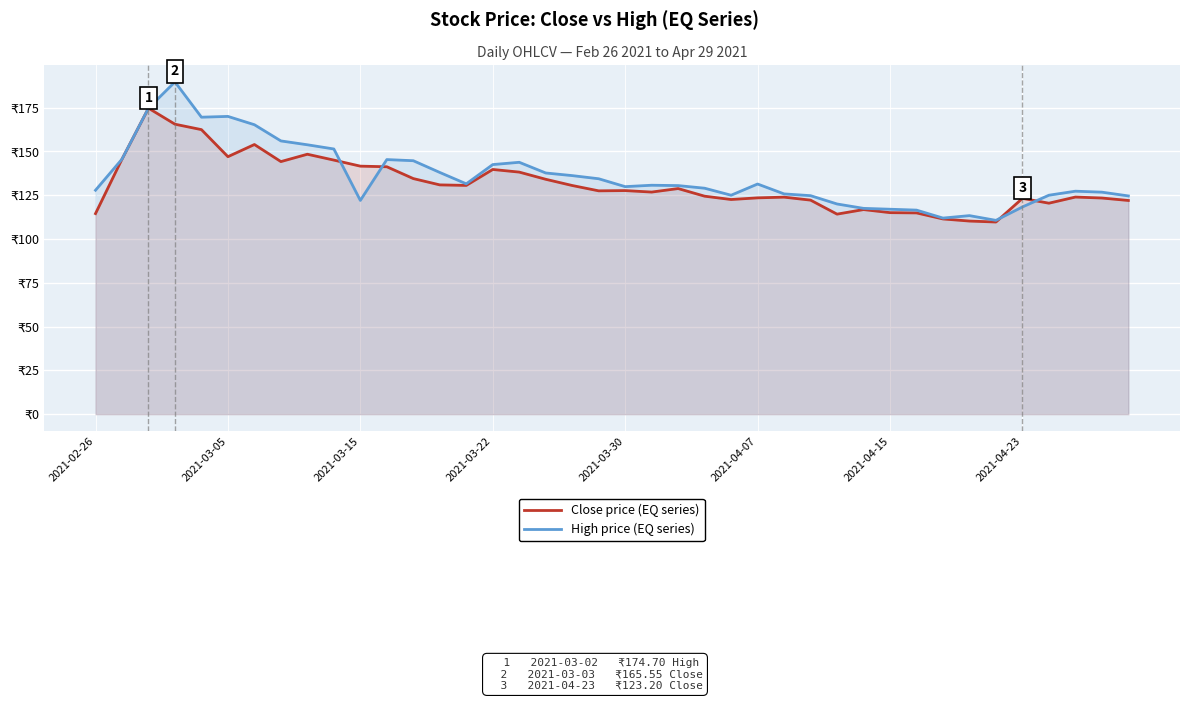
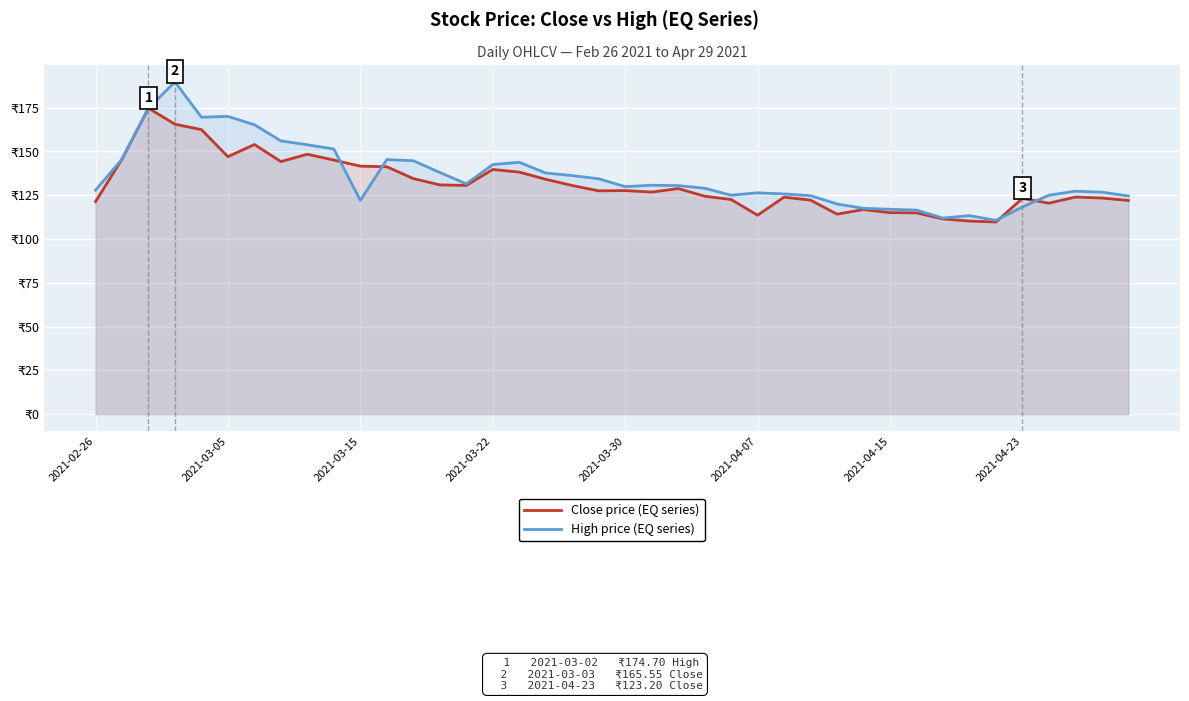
Close price (EQ series), 2021-02-26: ₹115 -> ₹121
Close price (EQ series), 2021-04-07: ₹124 -> ₹114
High price (EQ series), 2021-04-07: ₹131 -> ₹126
